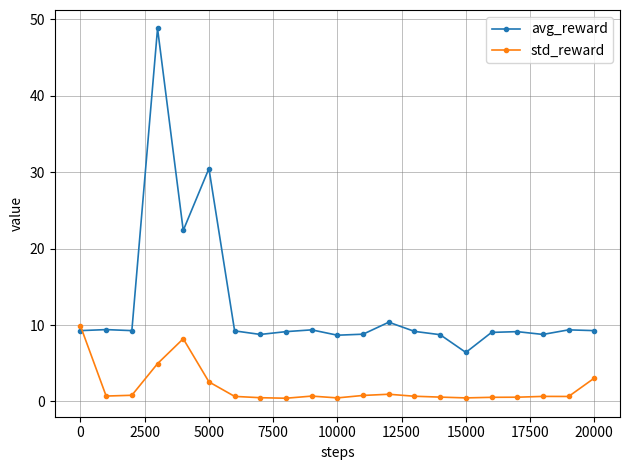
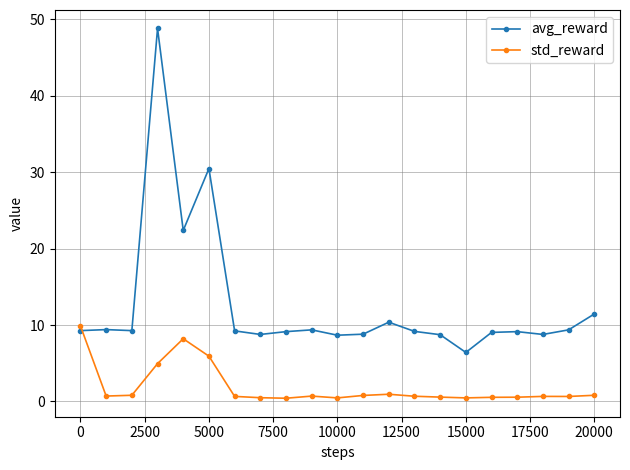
std_reward, 5000: 3 -> 6
avg_reward, 20000: 9 -> 11
std_reward, 20000: 3 -> 1
